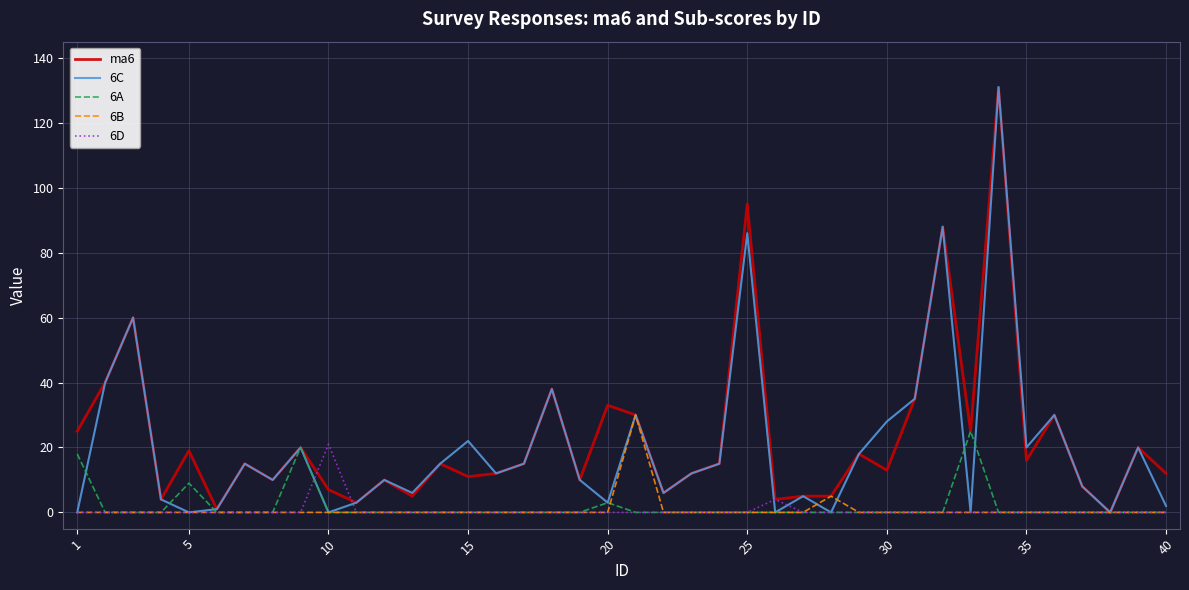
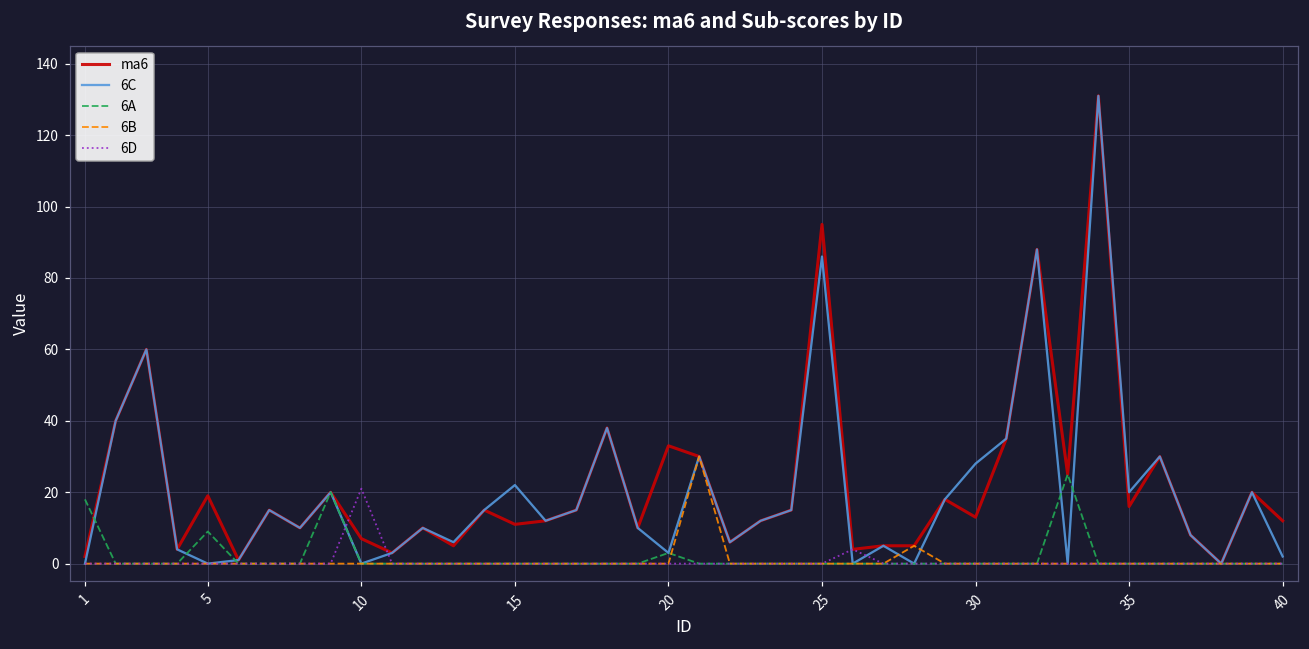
ma6, 1: 25 -> 2
